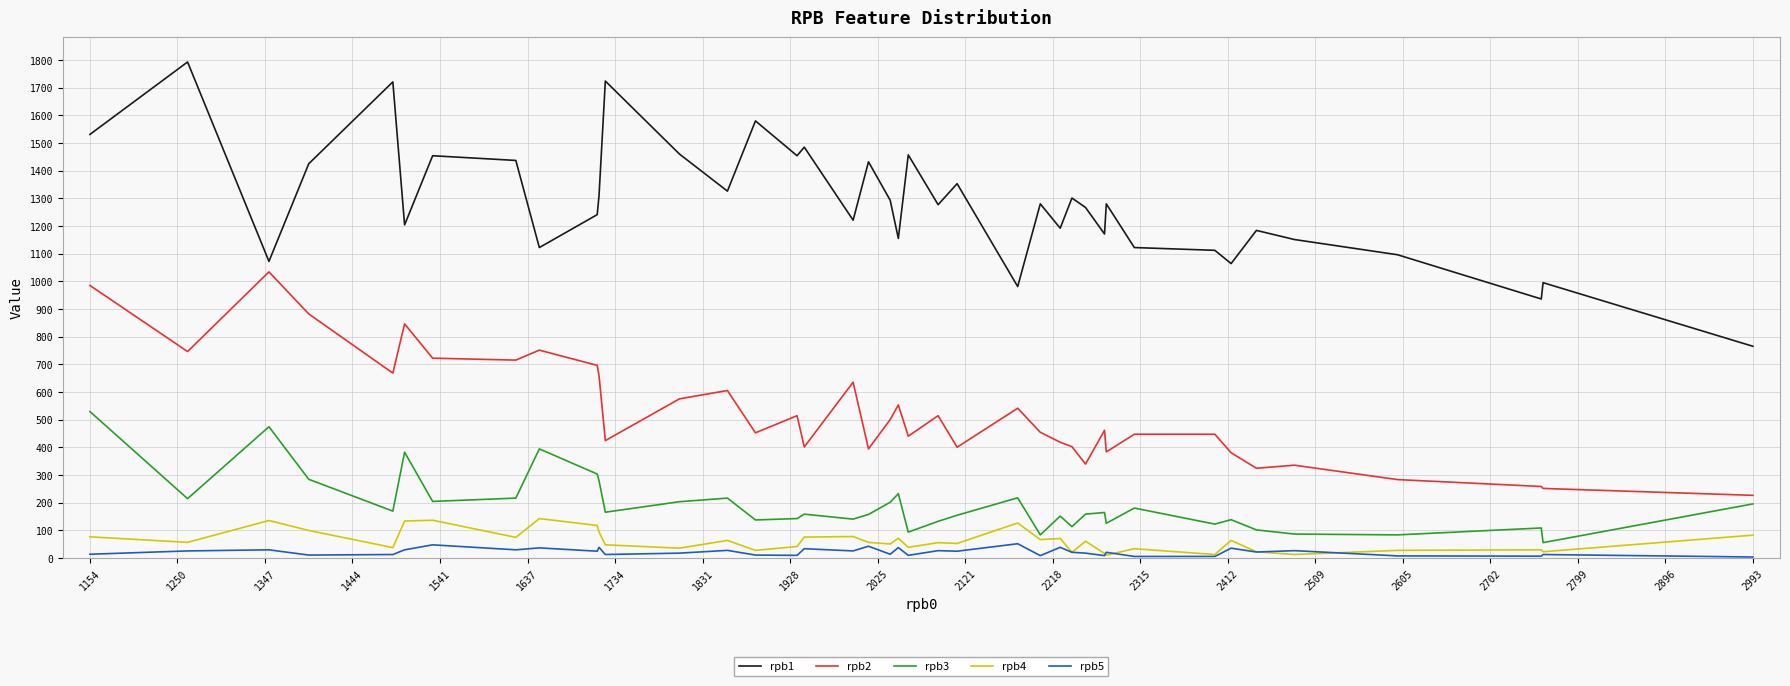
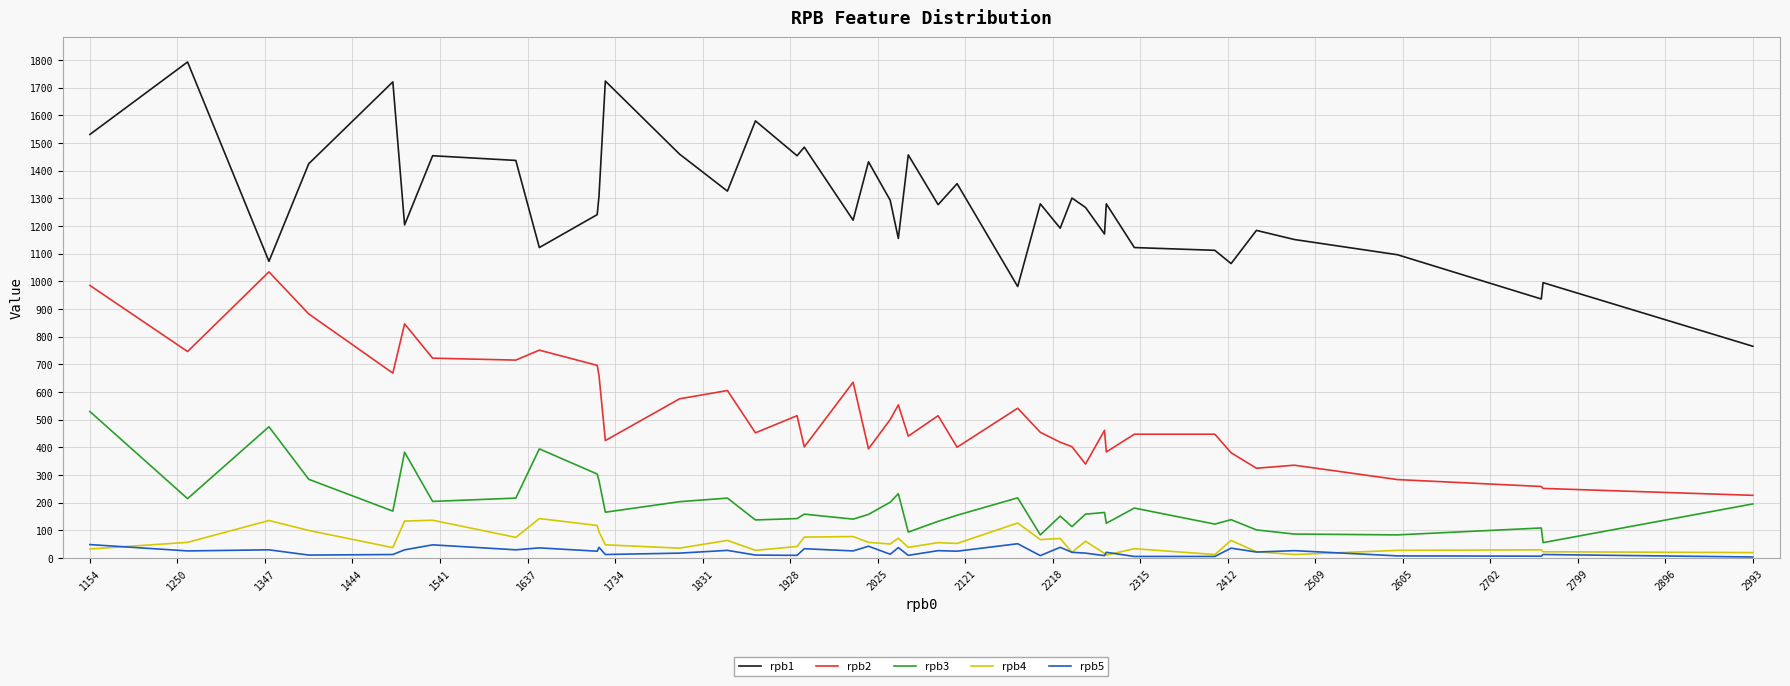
rpb4, 1154: 80 -> 30
rpb5, 1154: 10 -> 50
rpb4, 2993: 80 -> 20
